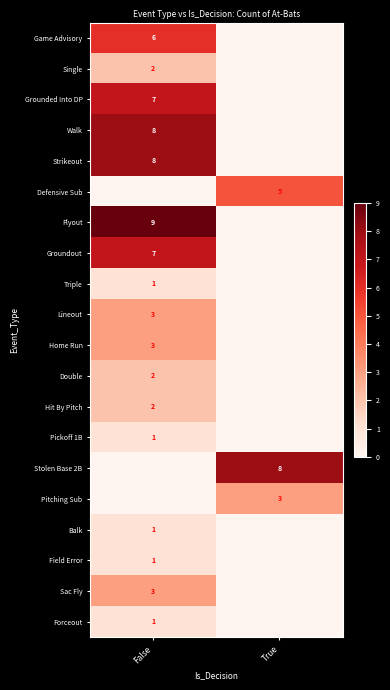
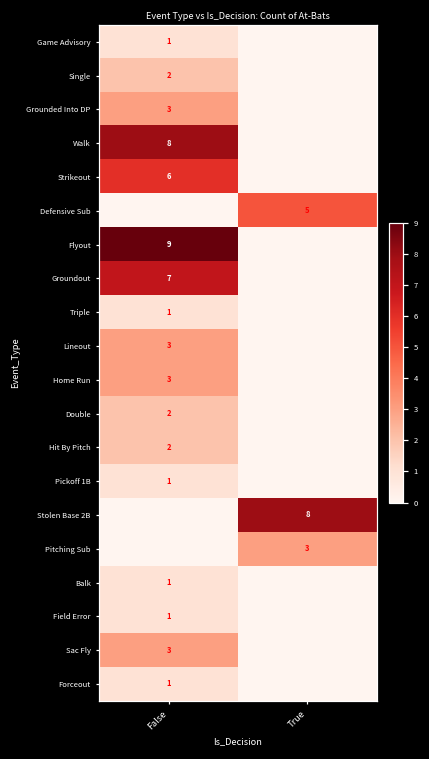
Game Advisory, False: 6 -> 1
Grounded Into DP, False: 7 -> 3
Strikeout, False: 8 -> 6
